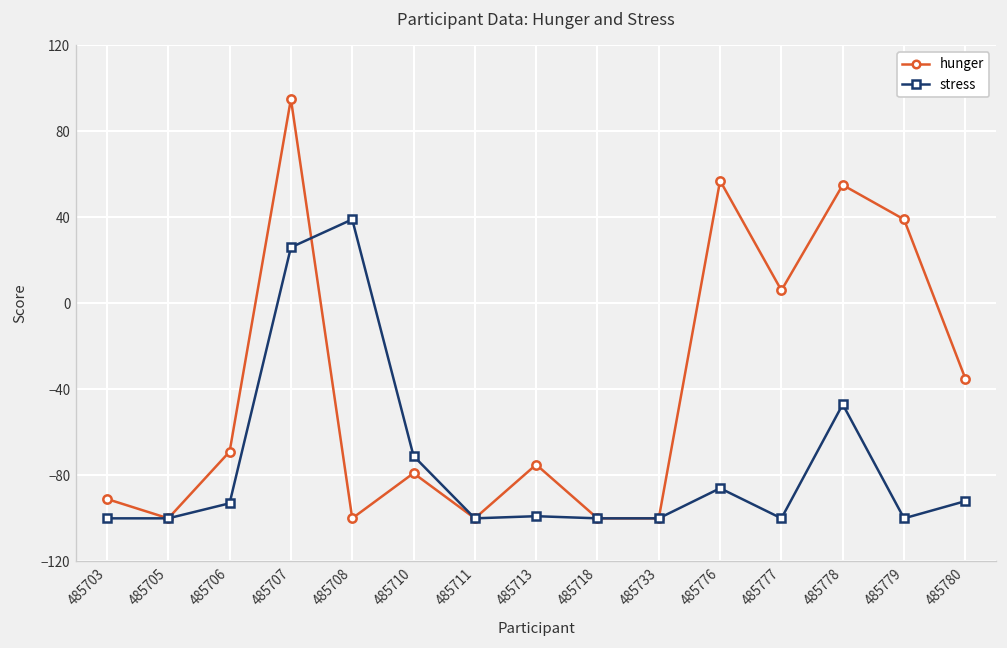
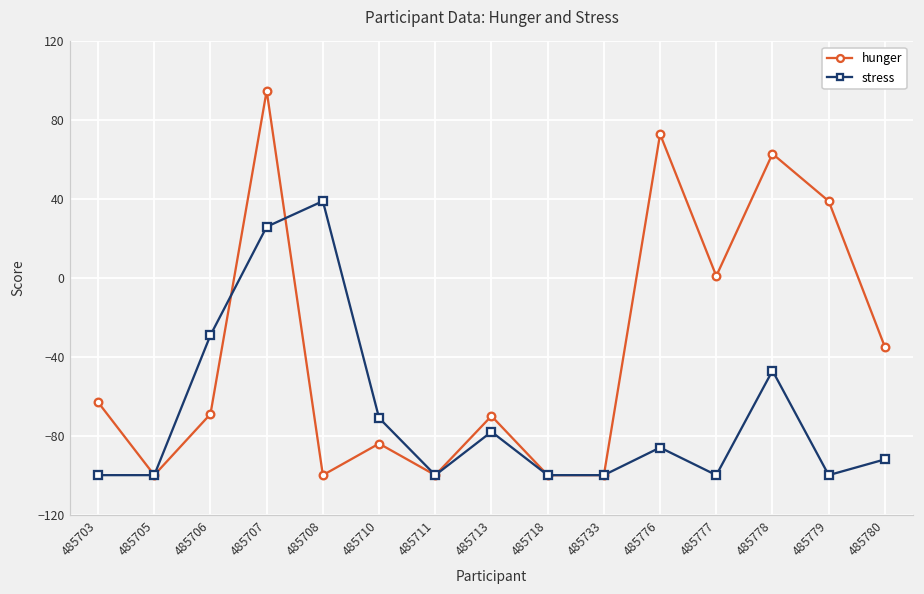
hunger, 485703: -91 -> -63
stress, 485706: -93 -> -29
hunger, 485710: -79 -> -84
hunger, 485713: -75 -> -70
stress, 485713: -99 -> -78
hunger, 485776: 57 -> 73
hunger, 485777: 6 -> 1
hunger, 485778: 55 -> 63
